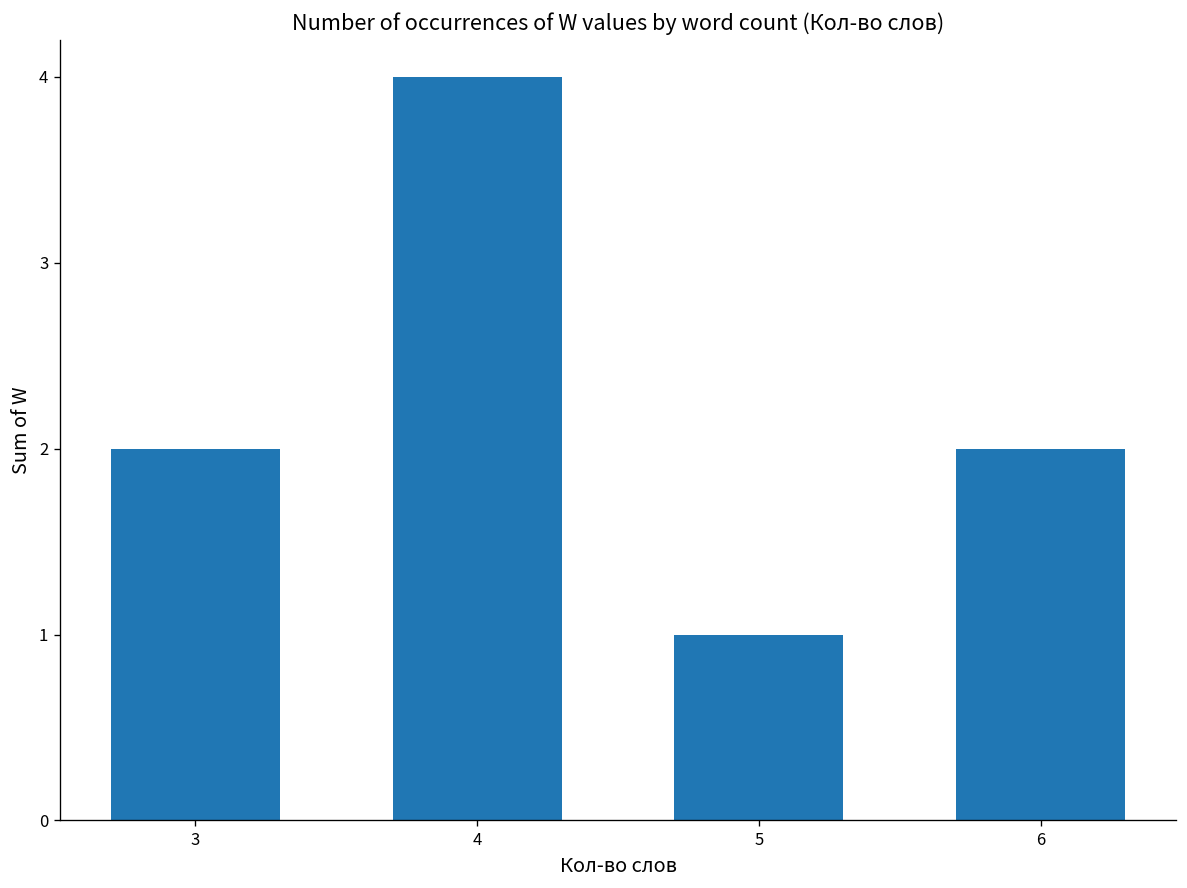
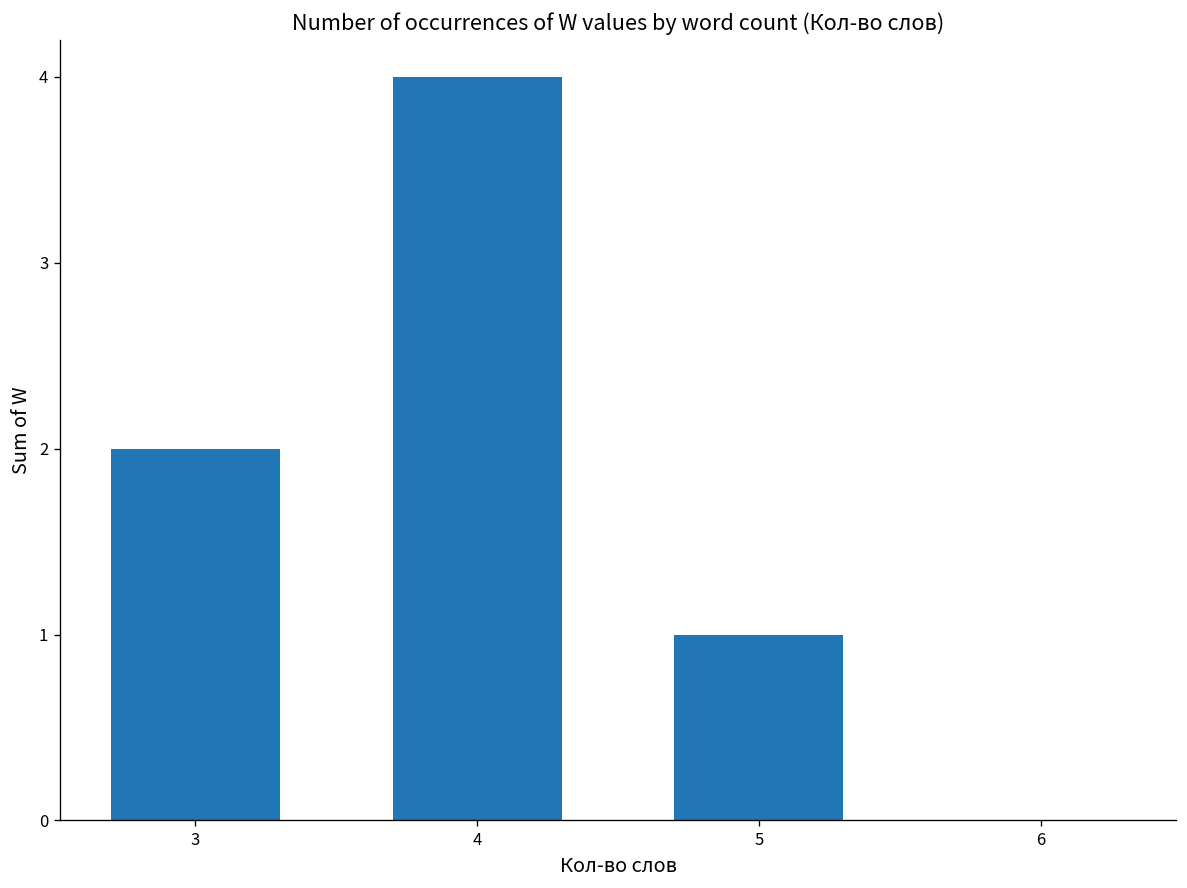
6: 2 -> 0
